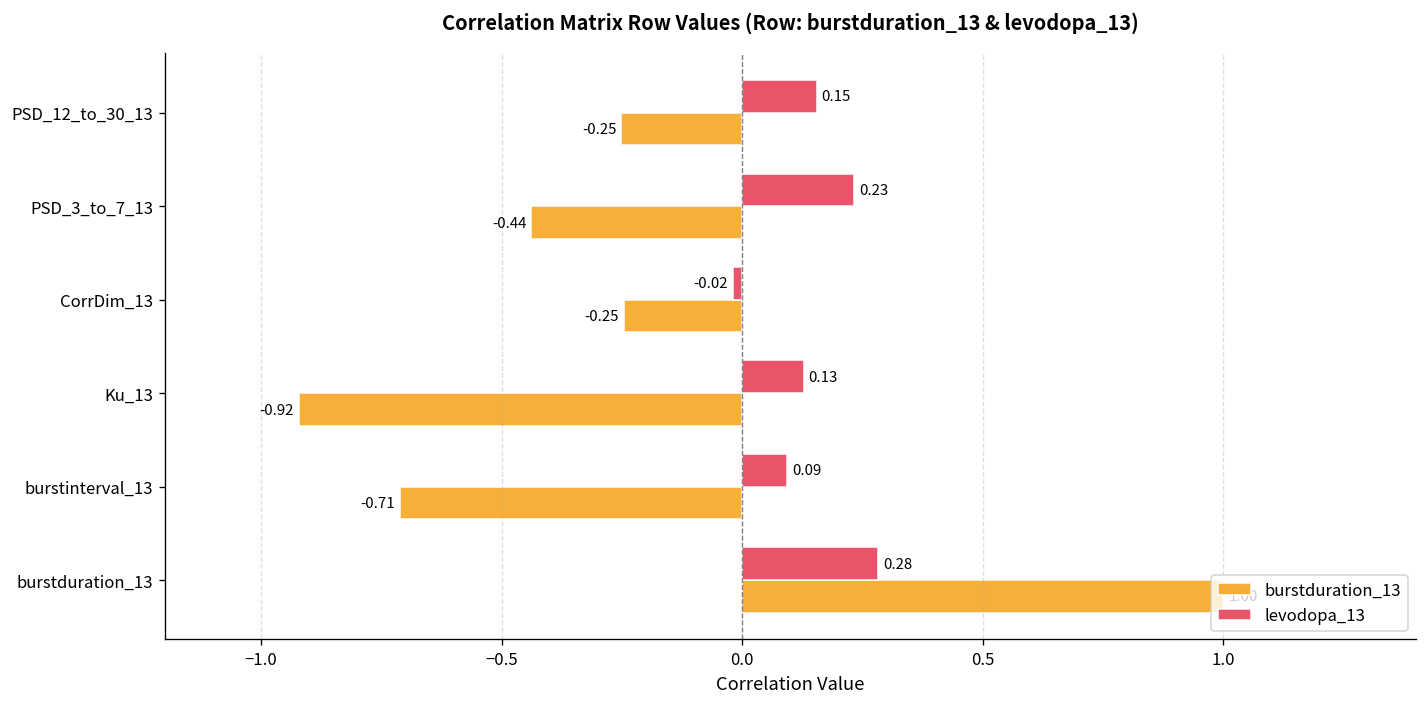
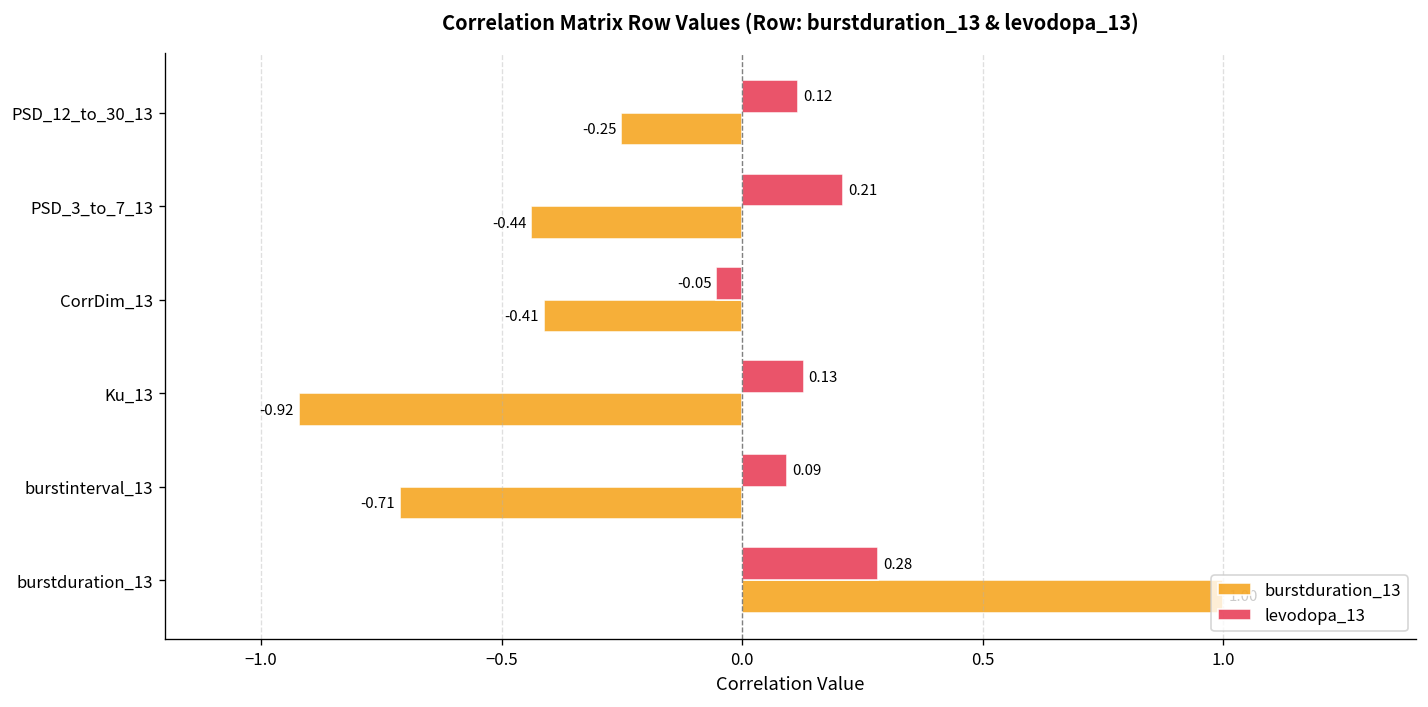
levodopa_13, PSD_12_to_30_13: 0.15 -> 0.12
levodopa_13, PSD_3_to_7_13: 0.23 -> 0.21
levodopa_13, CorrDim_13: -0.02 -> -0.05
burstduration_13, CorrDim_13: -0.25 -> -0.41
